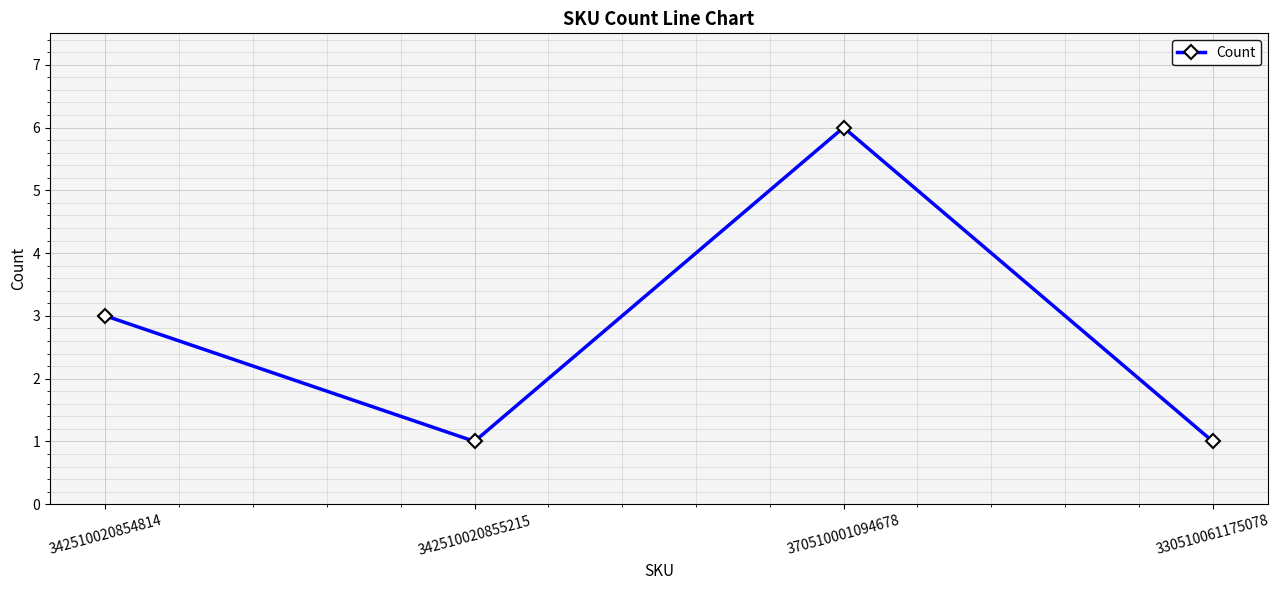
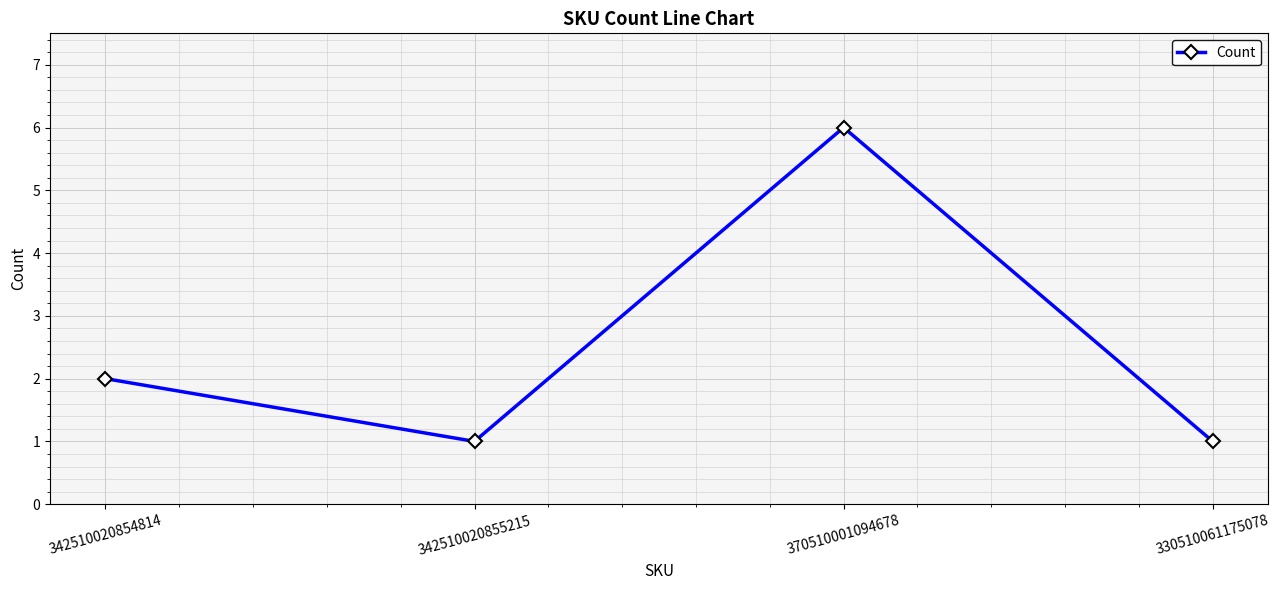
342510020854814: 3 -> 2
